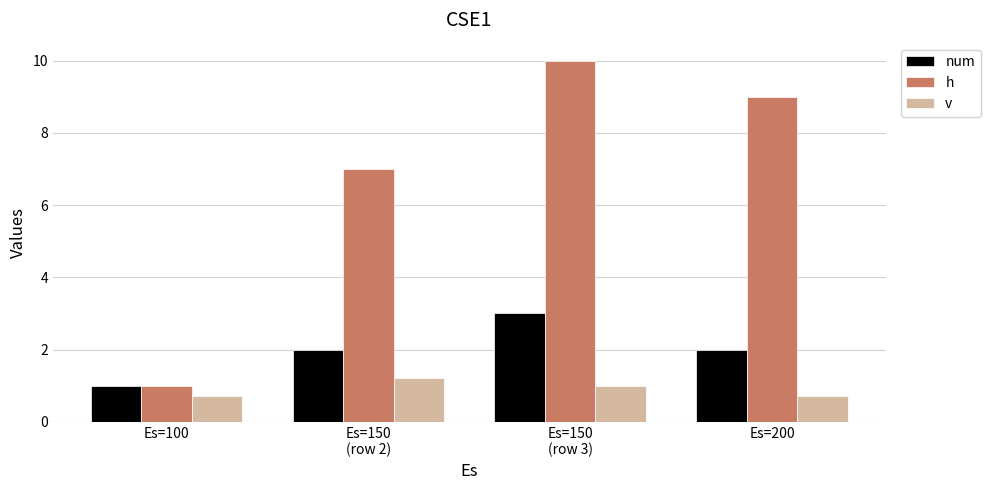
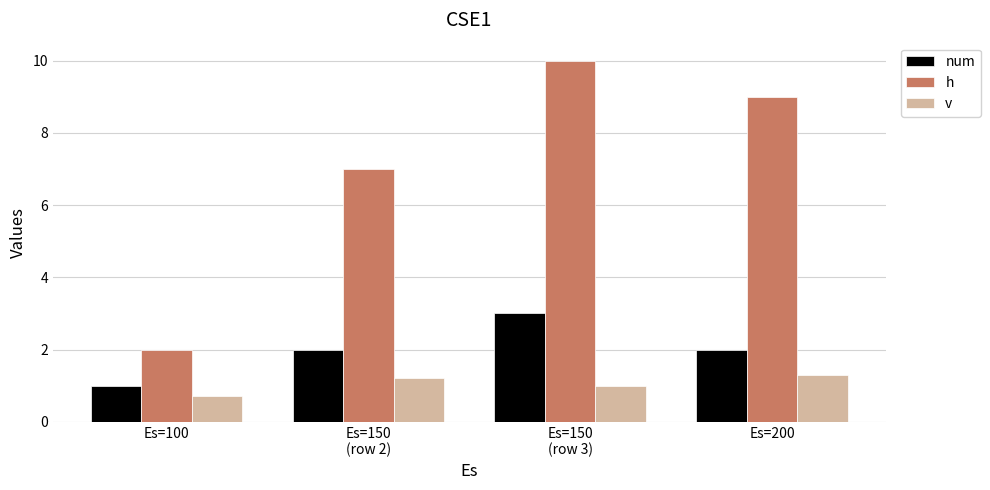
h, Es=100: 1 -> 2
v, Es=200: 0.7 -> 1.3
